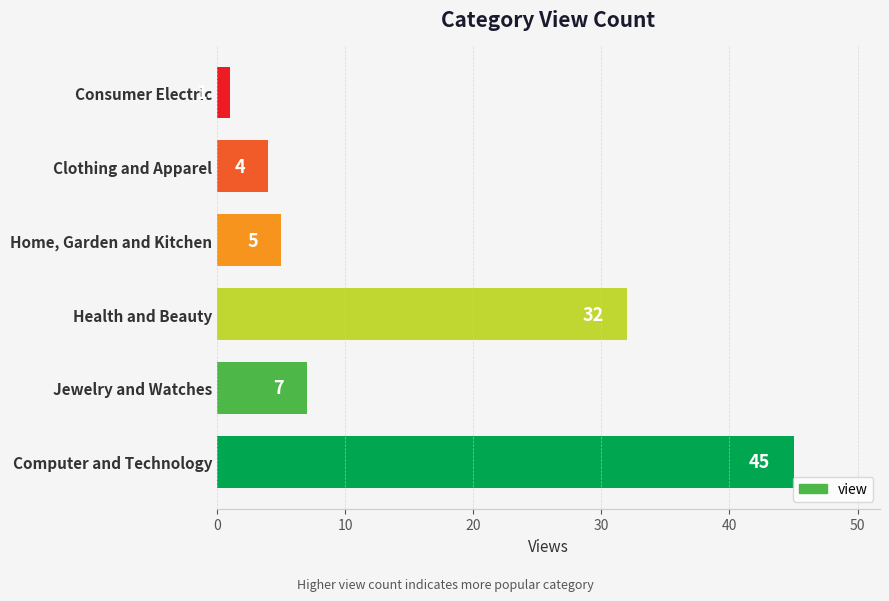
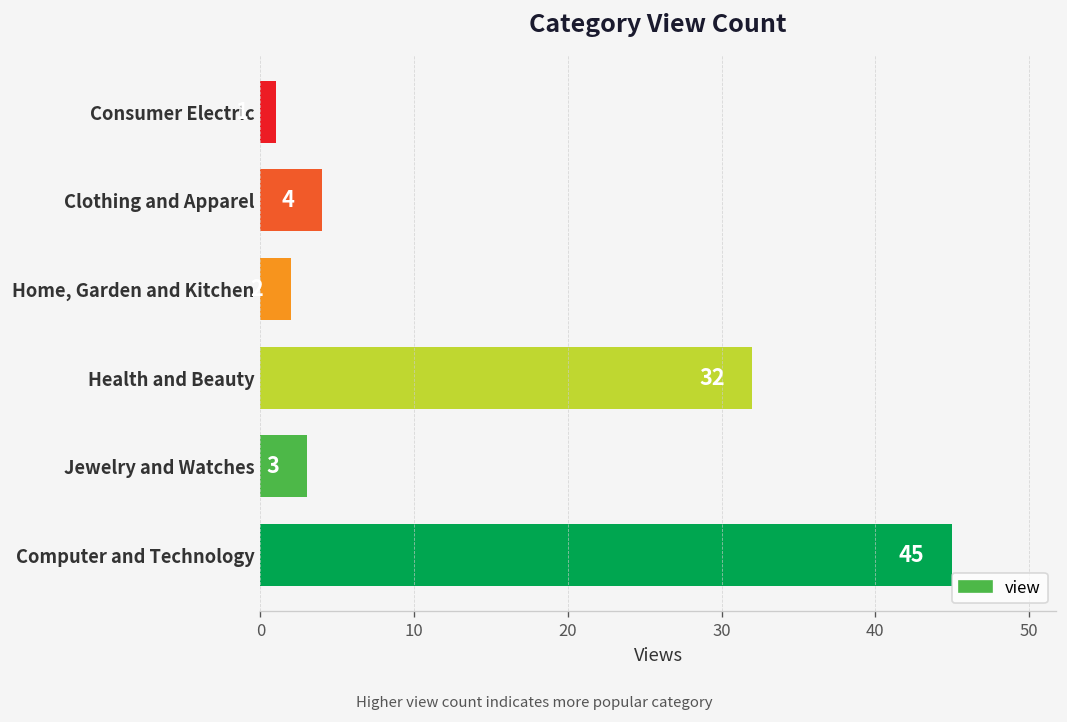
Home, Garden and Kitchen: 5 -> 2
Jewelry and Watches: 7 -> 3
